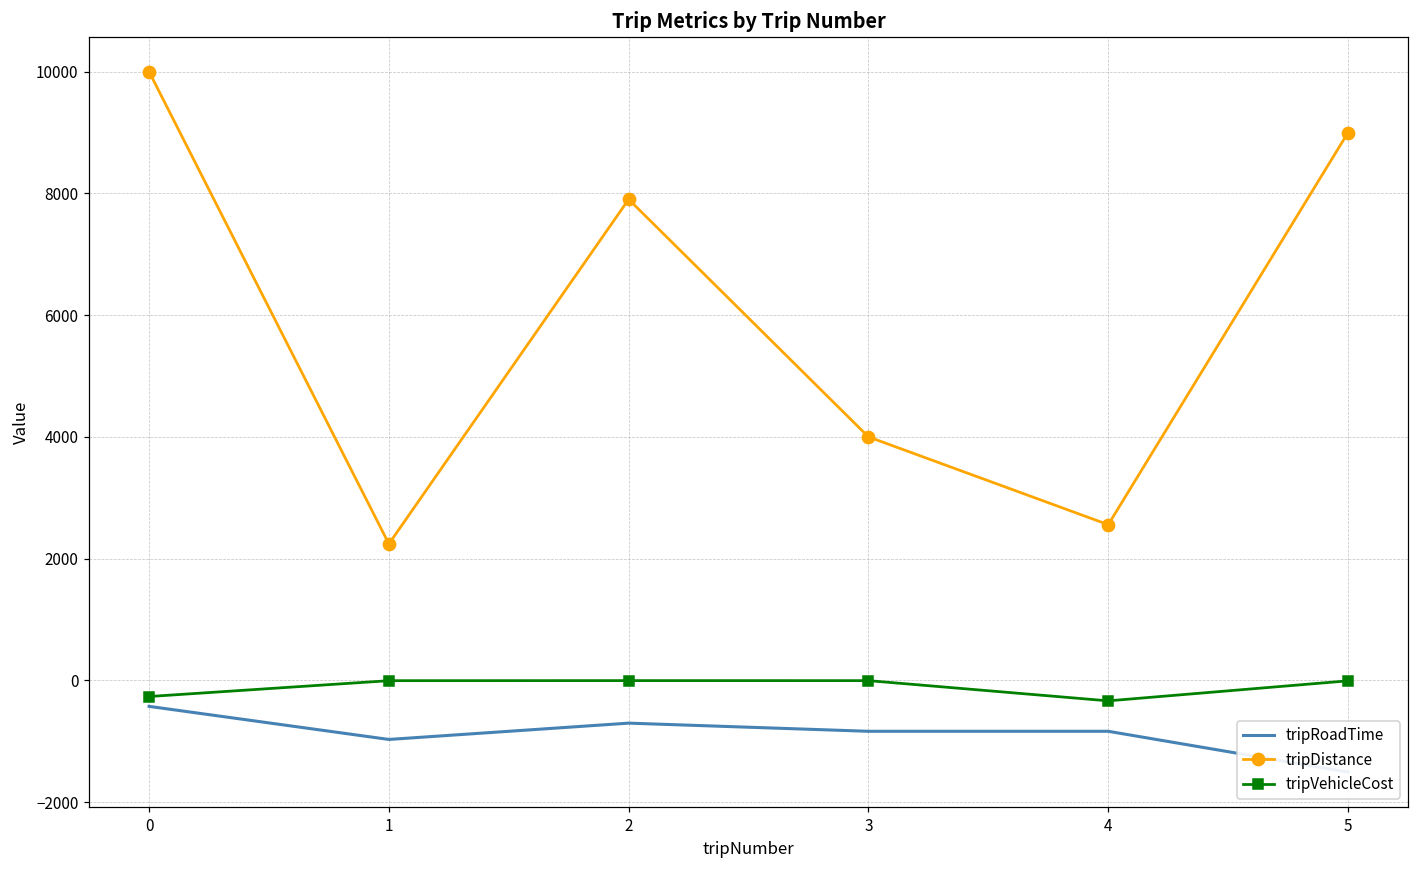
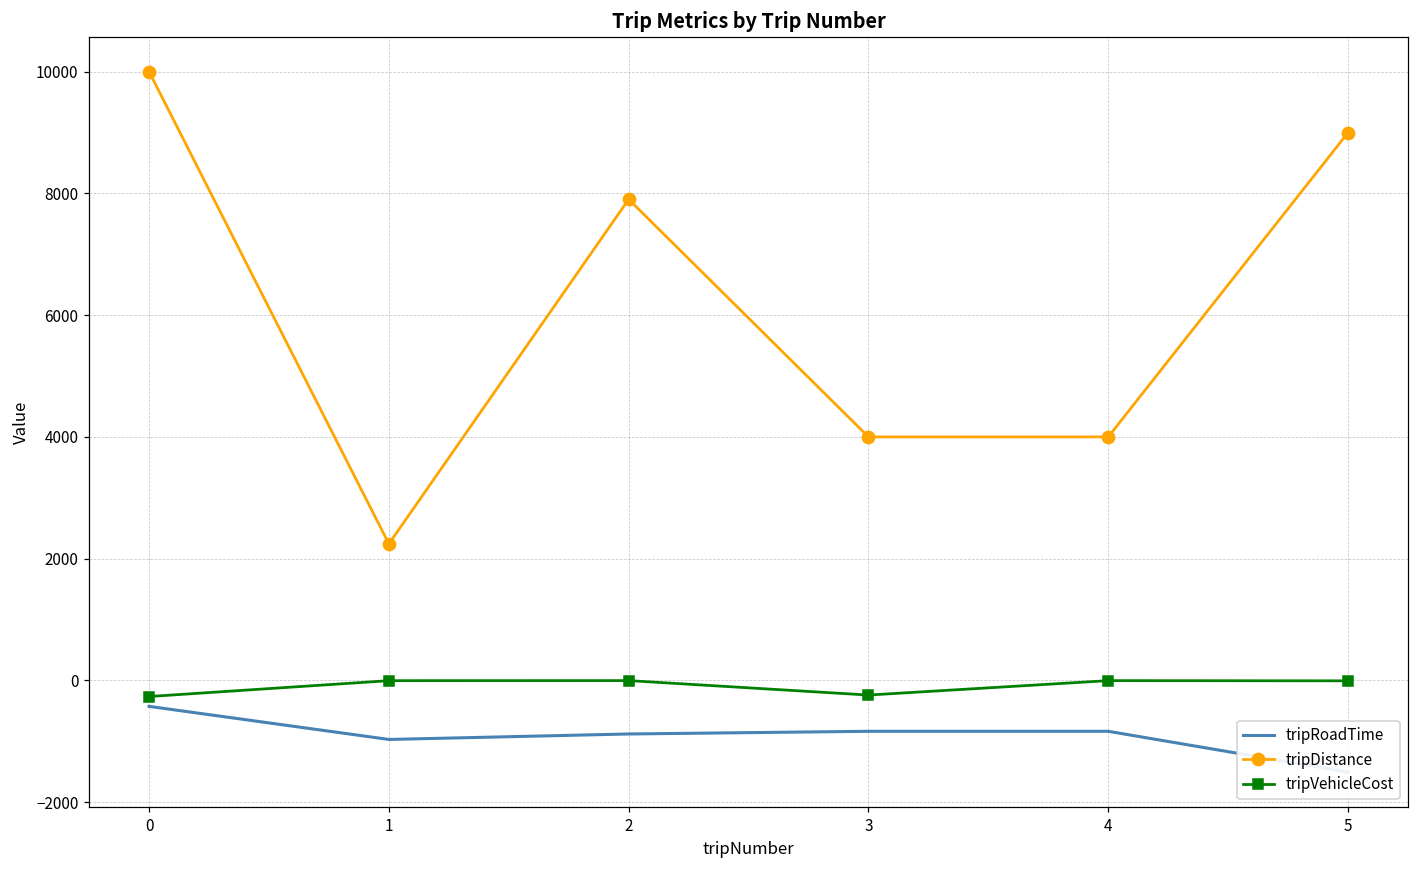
tripRoadTime, 2: -700 -> -900
tripVehicleCost, 3: 0 -> -200
tripDistance, 4: 2600 -> 4000
tripVehicleCost, 4: -300 -> 0
